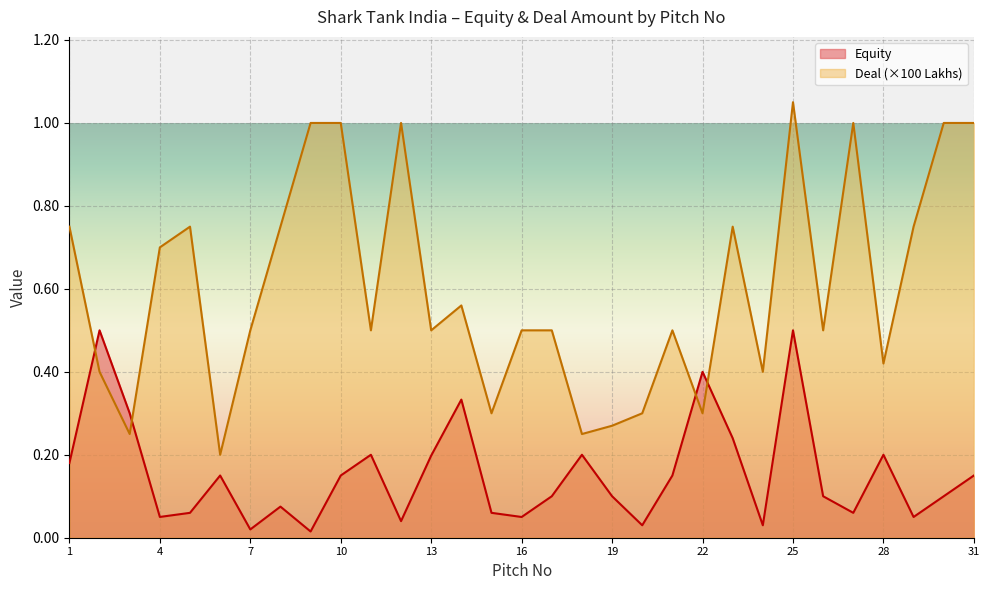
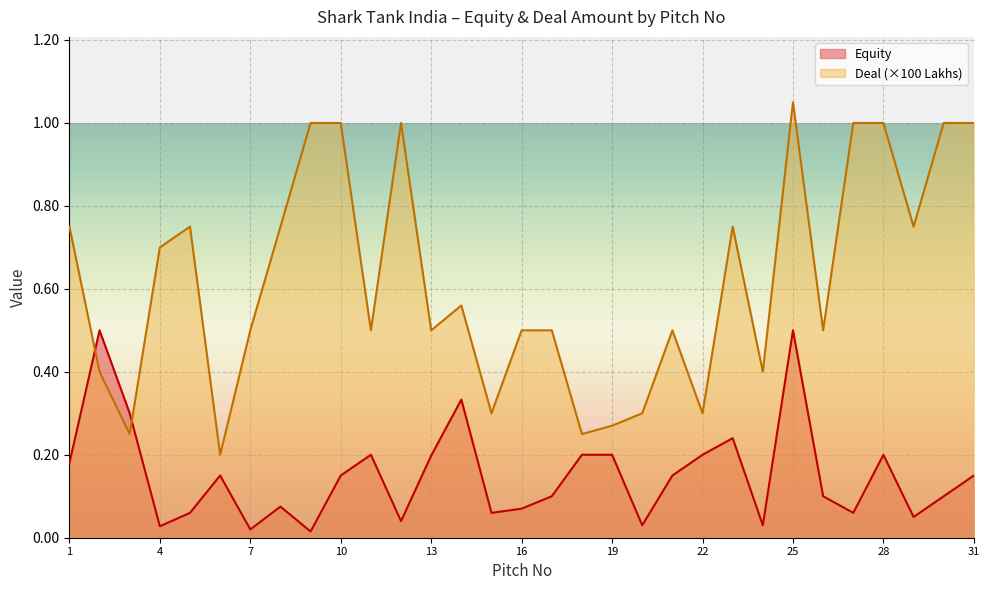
Equity, 4: 0.05 -> 0.03
Equity, 16: 0.05 -> 0.07
Equity, 19: 0.1 -> 0.2
Equity, 22: 0.4 -> 0.2
Deal (×100 Lakhs), 28: 0.42 -> 1.00
